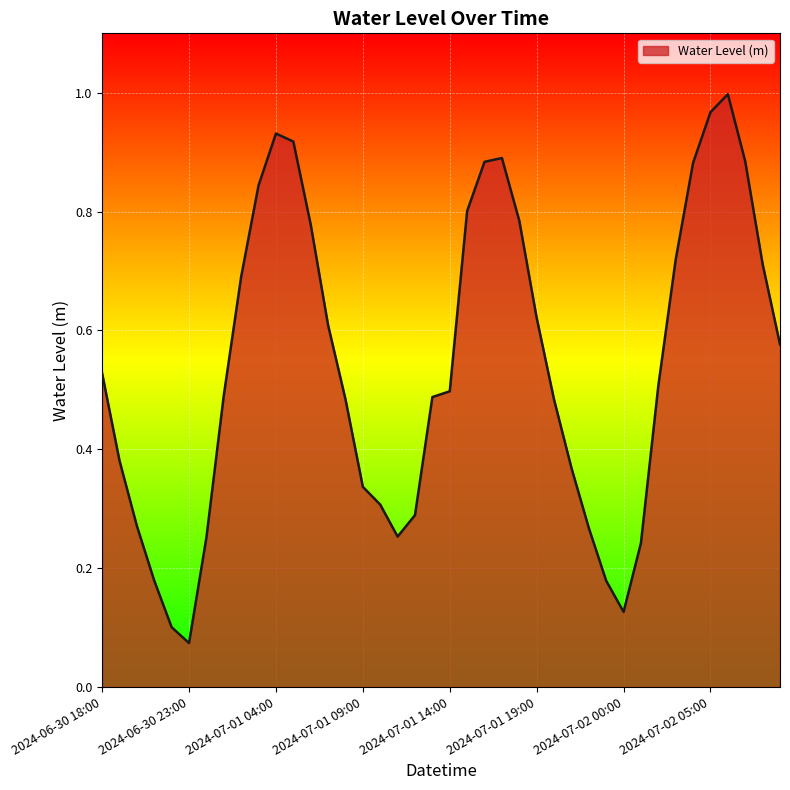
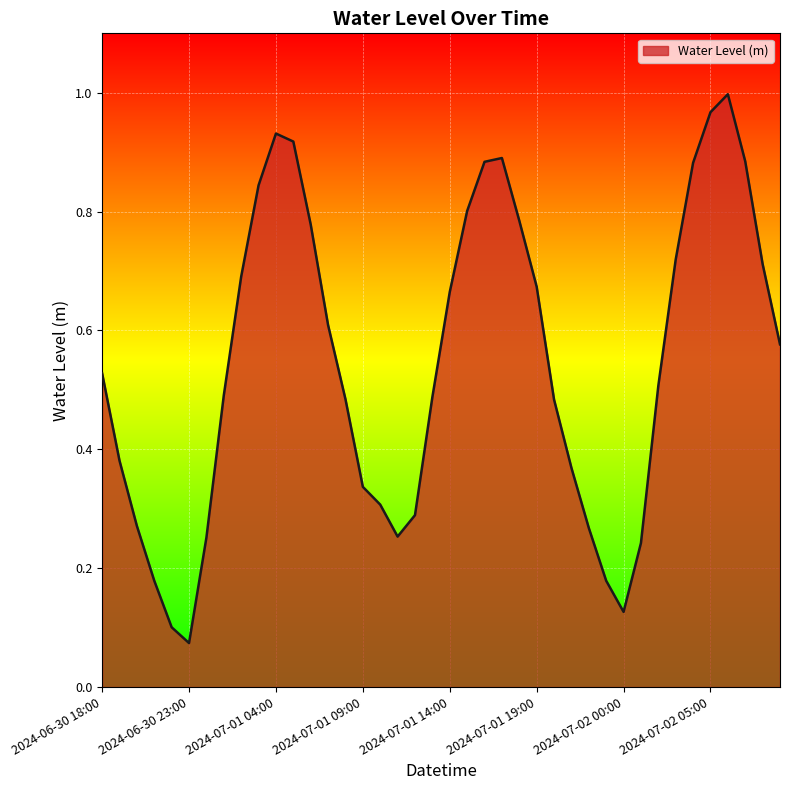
2024-07-01 14:00: 0.50 -> 0.66
2024-07-01 19:00: 0.62 -> 0.67
